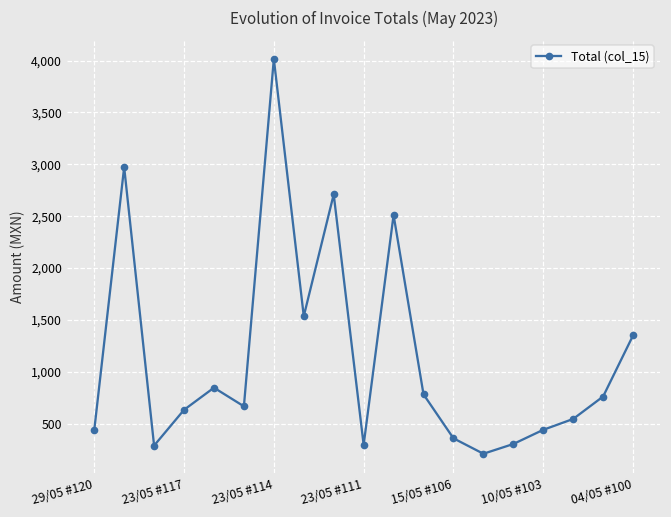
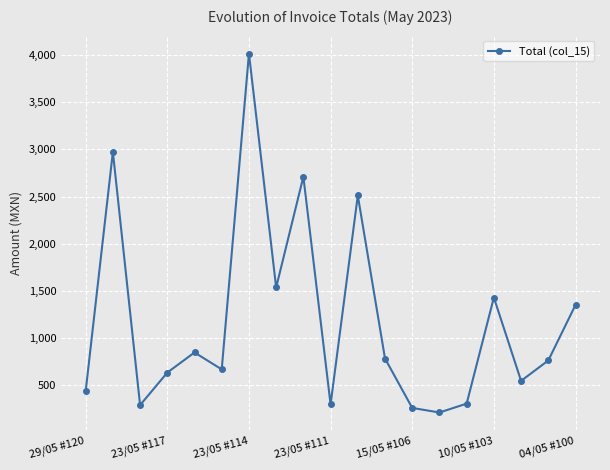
15/05 #106: 400 -> 300
10/05 #103: 400 -> 1,400
